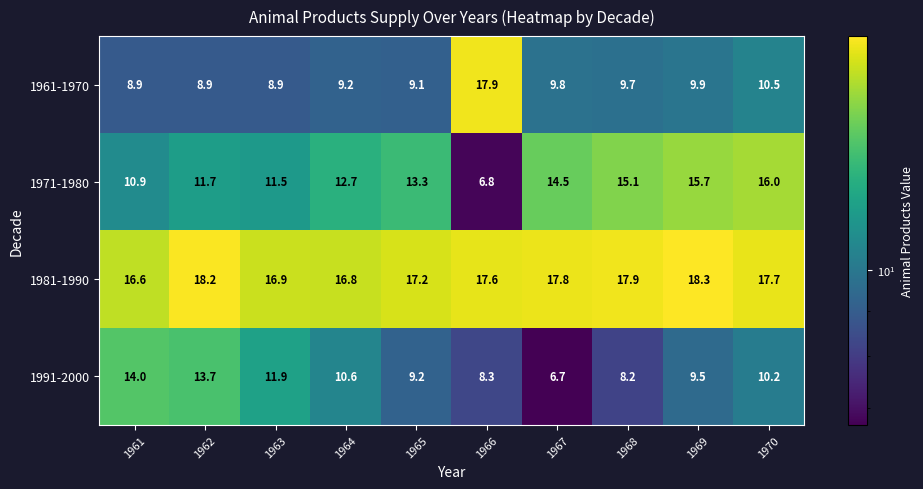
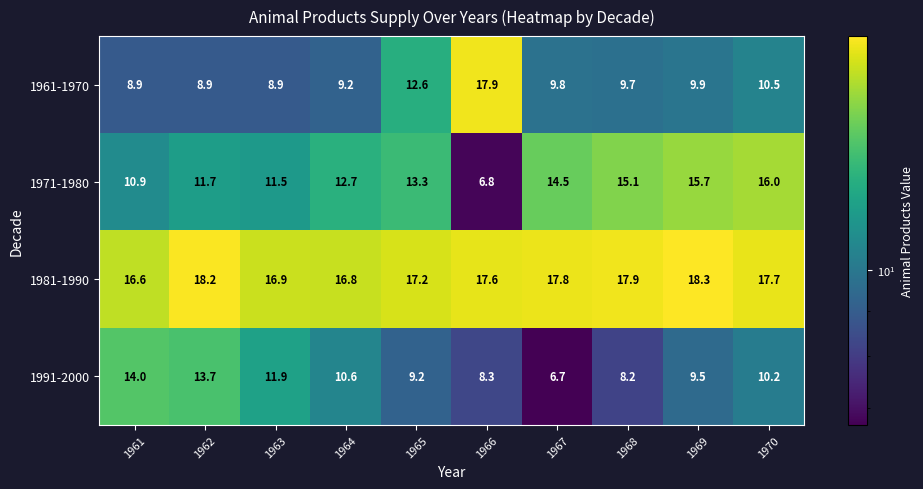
1961-1970, 1965: 9.1 -> 12.6
